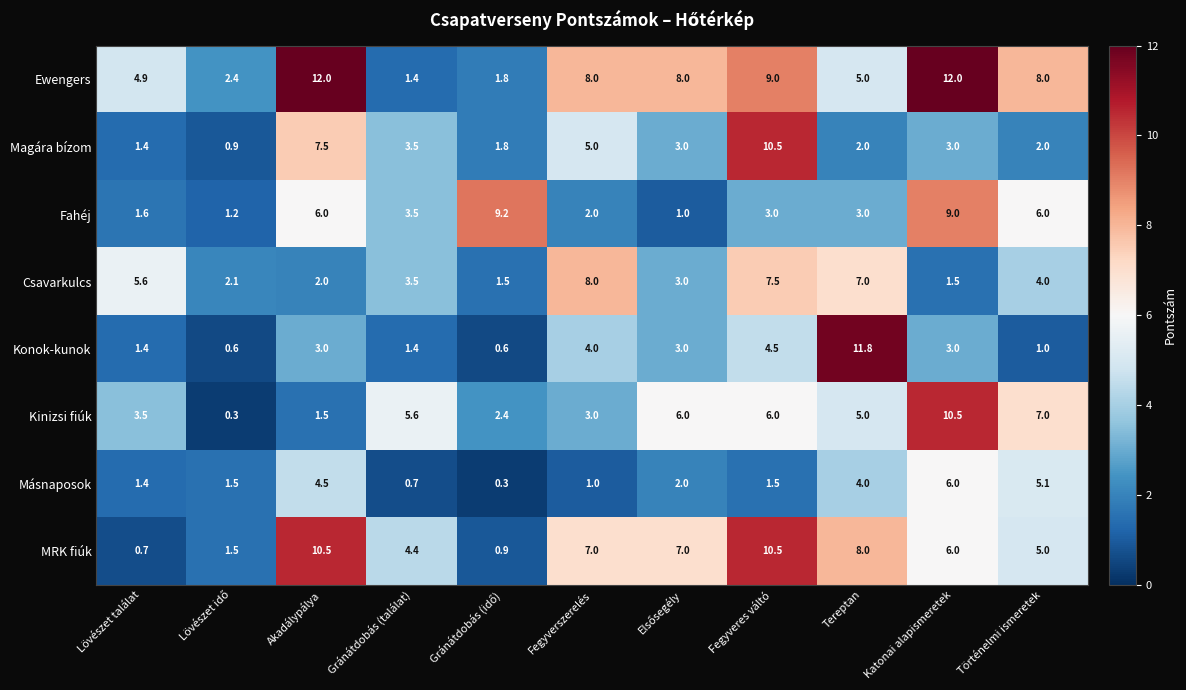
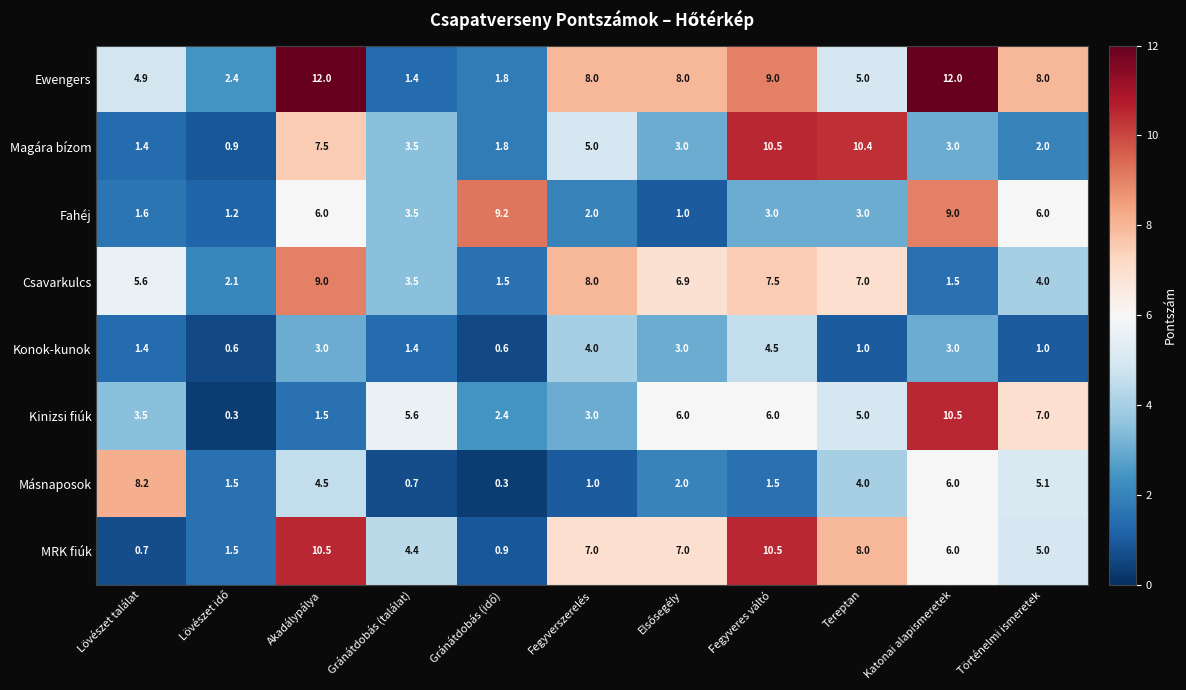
Magára bízom, Tereptan: 2.0 -> 10.4
Csavarkulcs, Akadálypálya: 2.0 -> 9.0
Csavarkulcs, Elsősegély: 3.0 -> 6.9
Konok-kunok, Tereptan: 11.8 -> 1.0
Másnaposok, Lövészet találat: 1.4 -> 8.2
